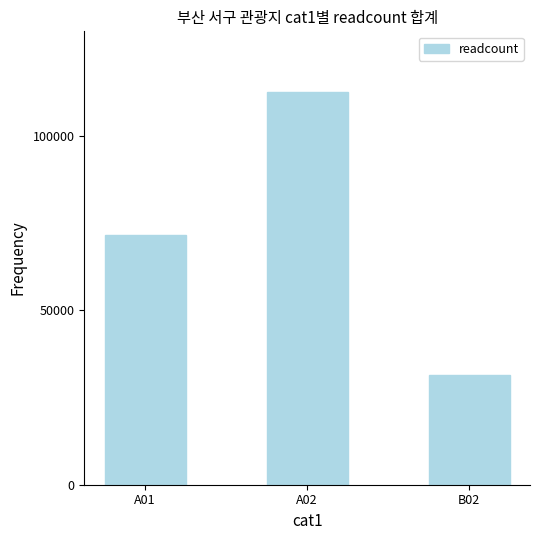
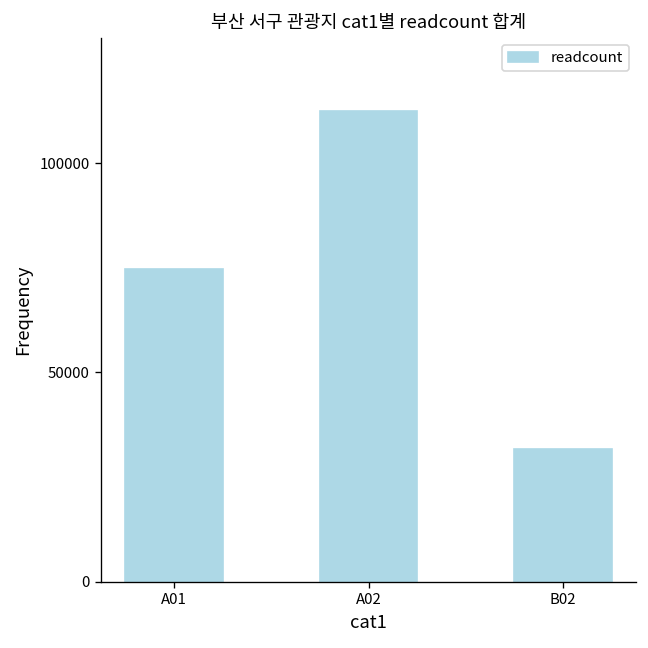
A01: 72000 -> 75000
